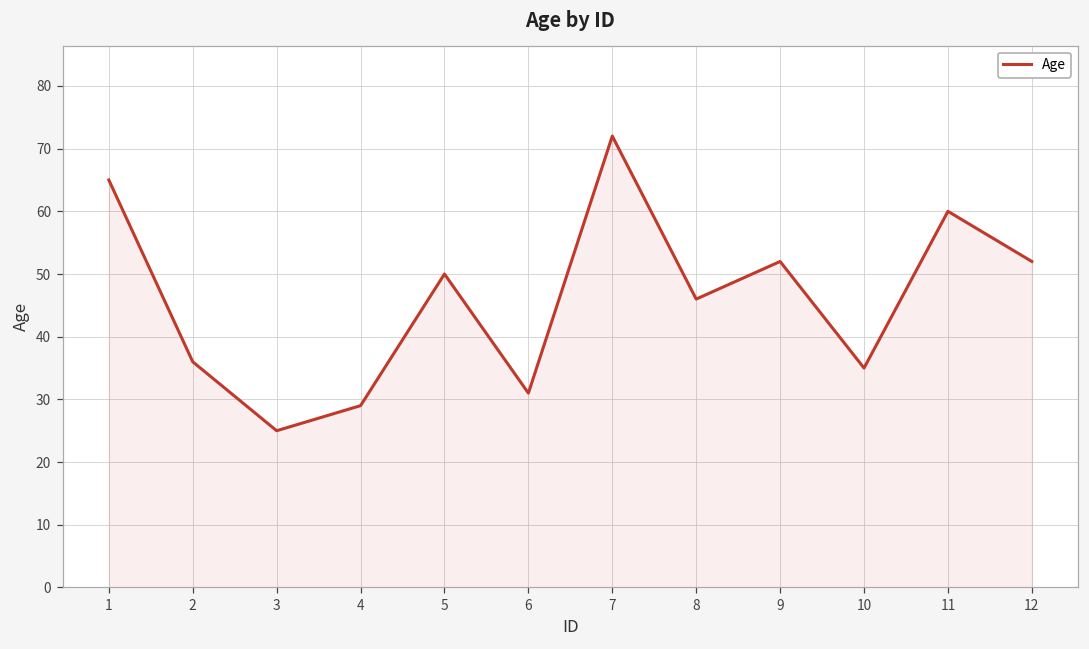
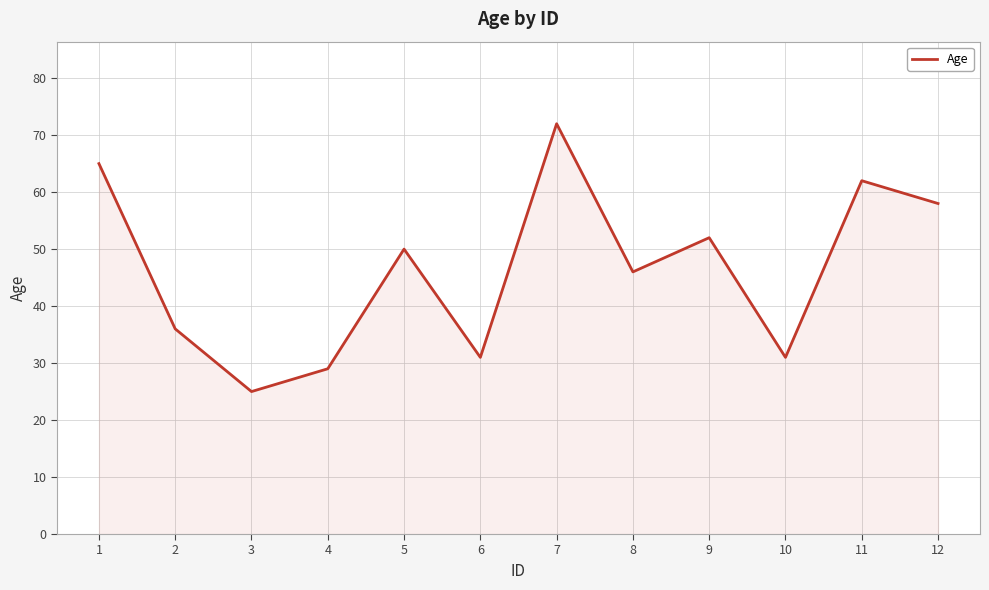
10: 35 -> 31
11: 60 -> 62
12: 52 -> 58
